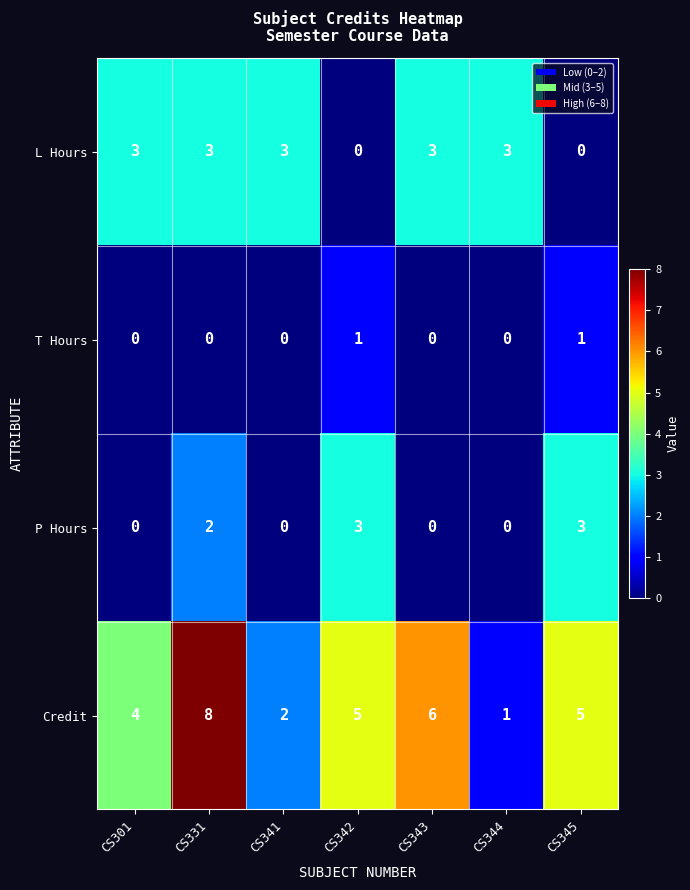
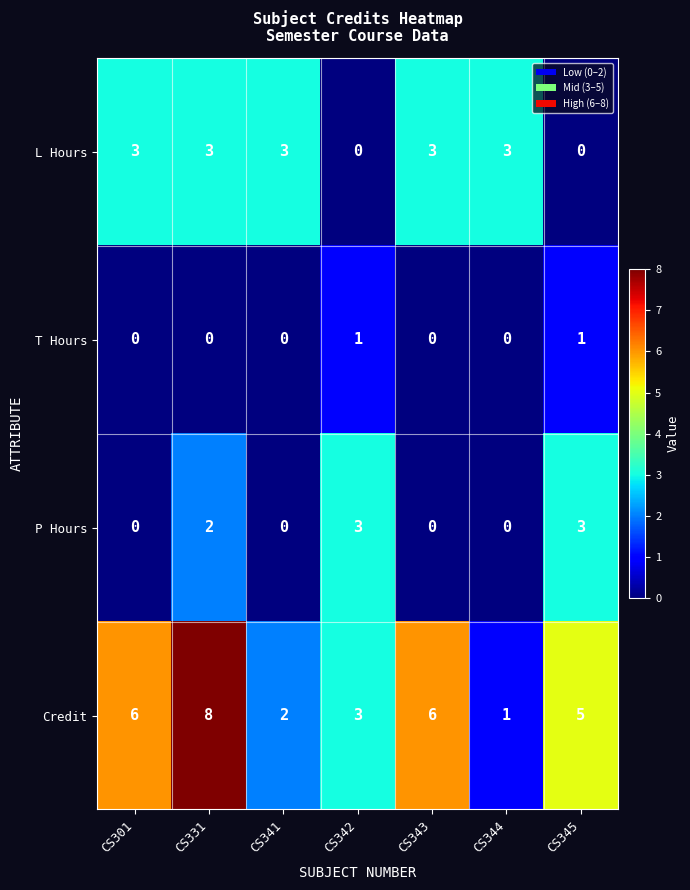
Credit, CS301: 4 -> 6
Credit, CS342: 5 -> 3
